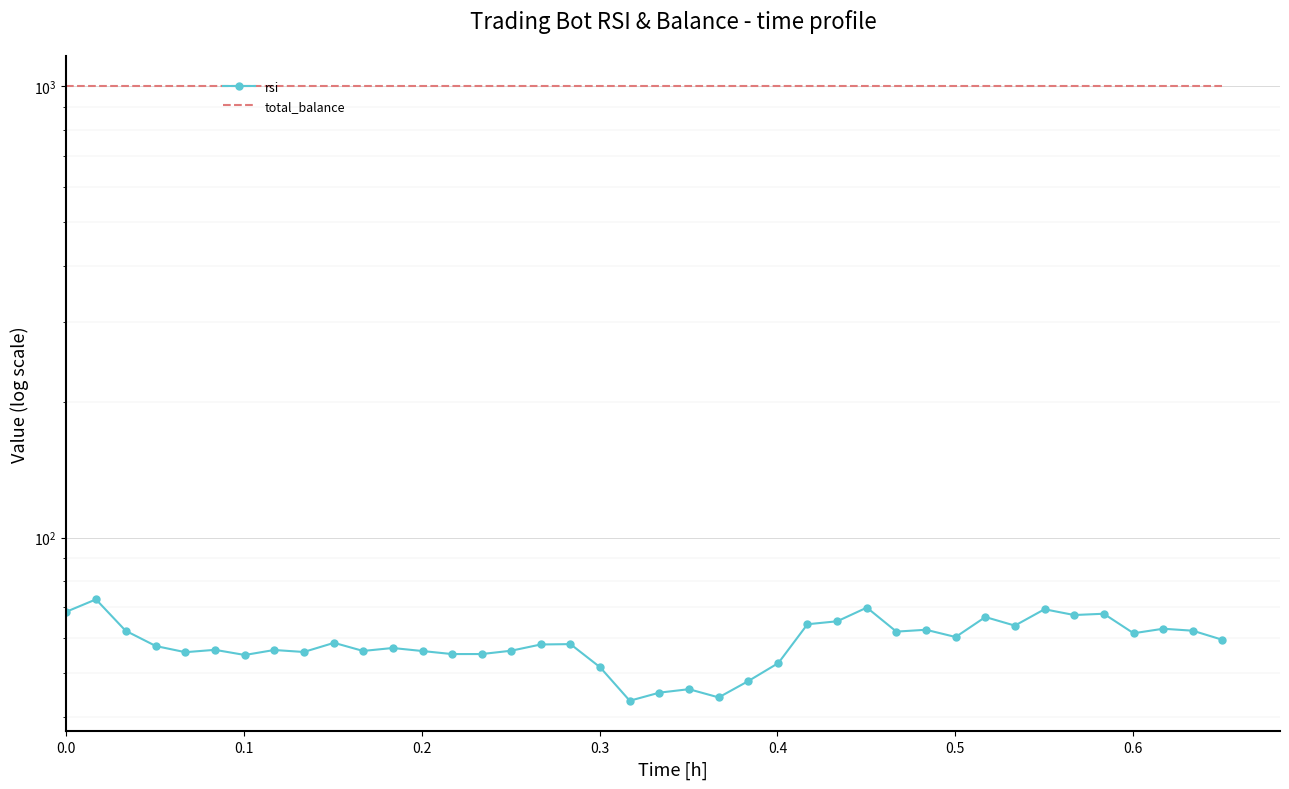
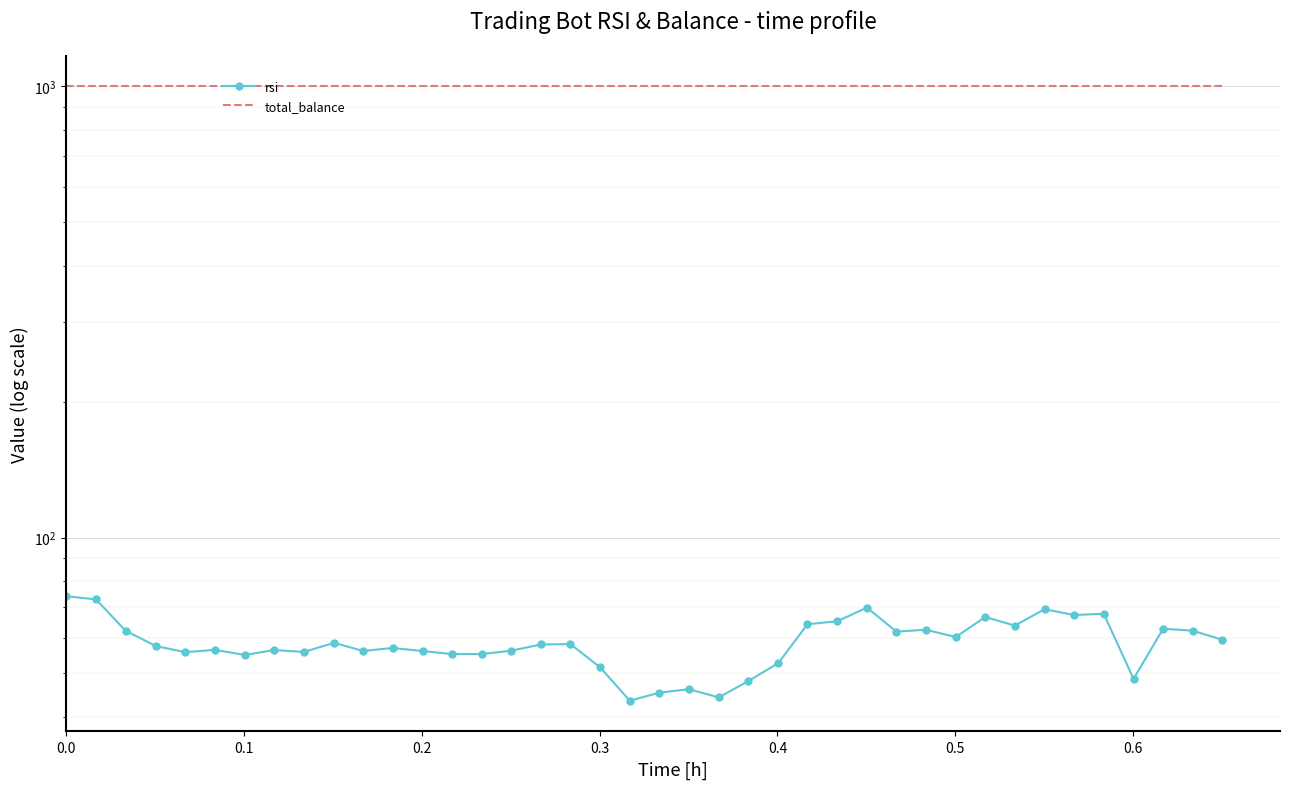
rsi, 0.0: 69 -> 74
rsi, 0.6: 61 -> 49
